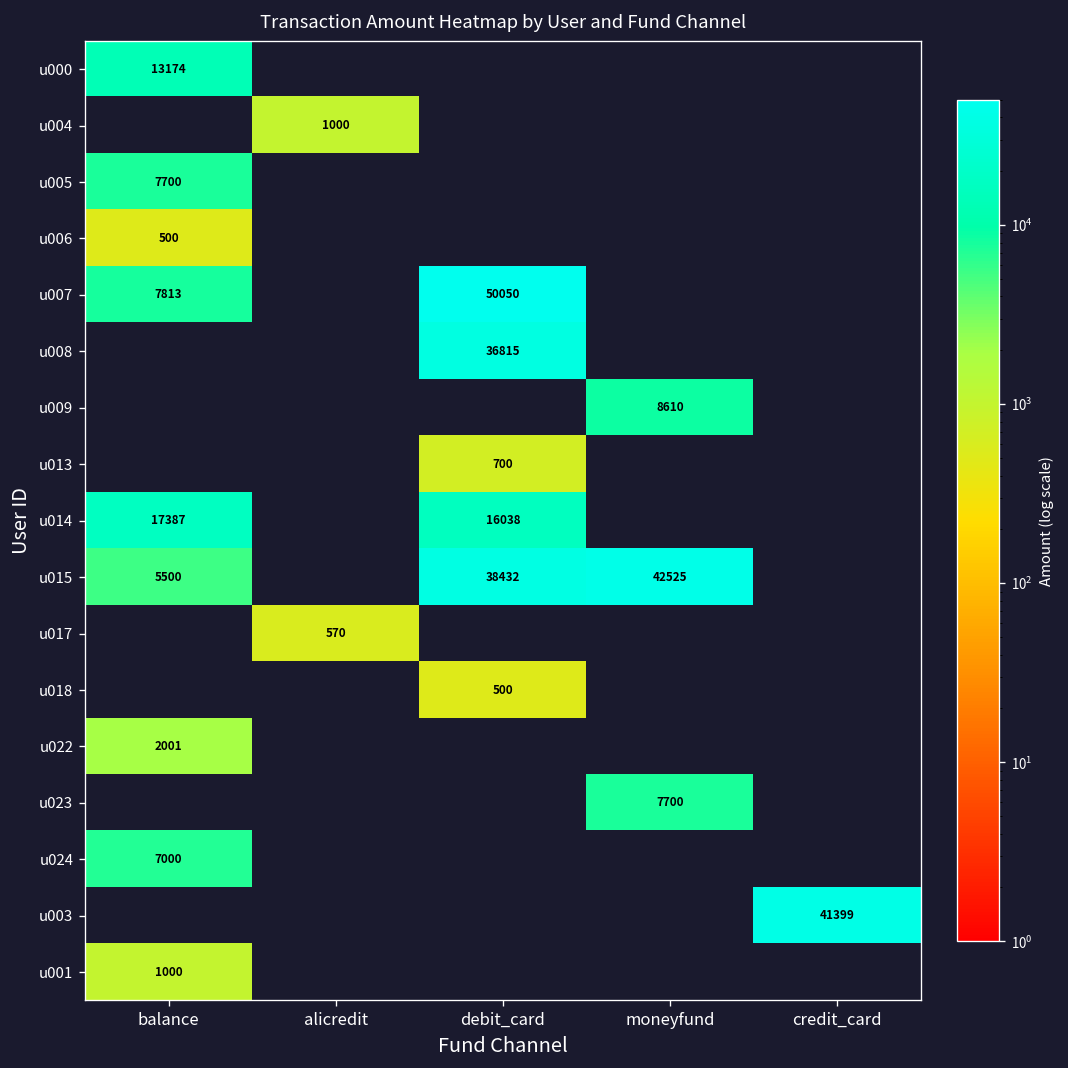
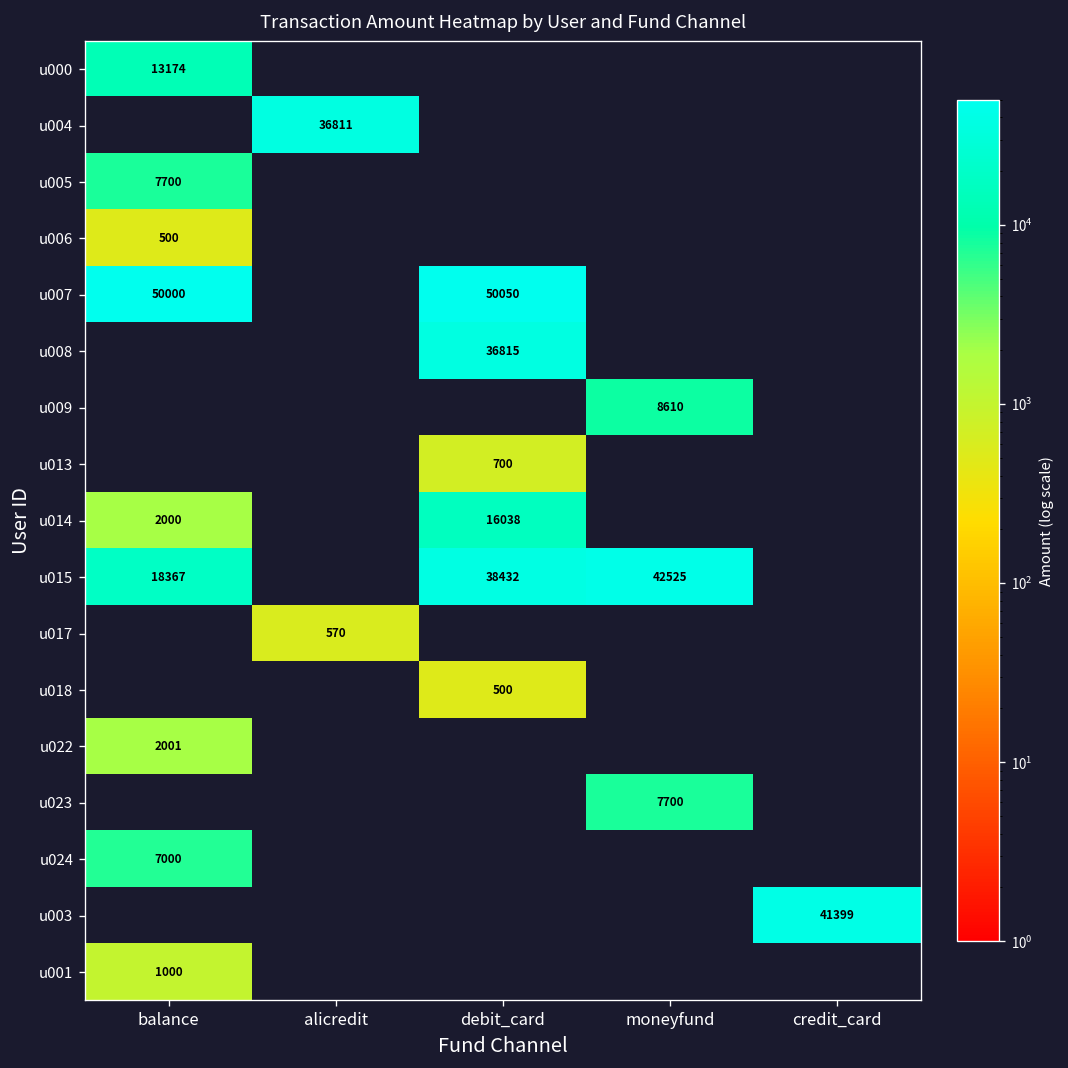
u004, alicredit: 1000 -> 36811
u007, balance: 7813 -> 50000
u014, balance: 17387 -> 2000
u015, balance: 5500 -> 18367
